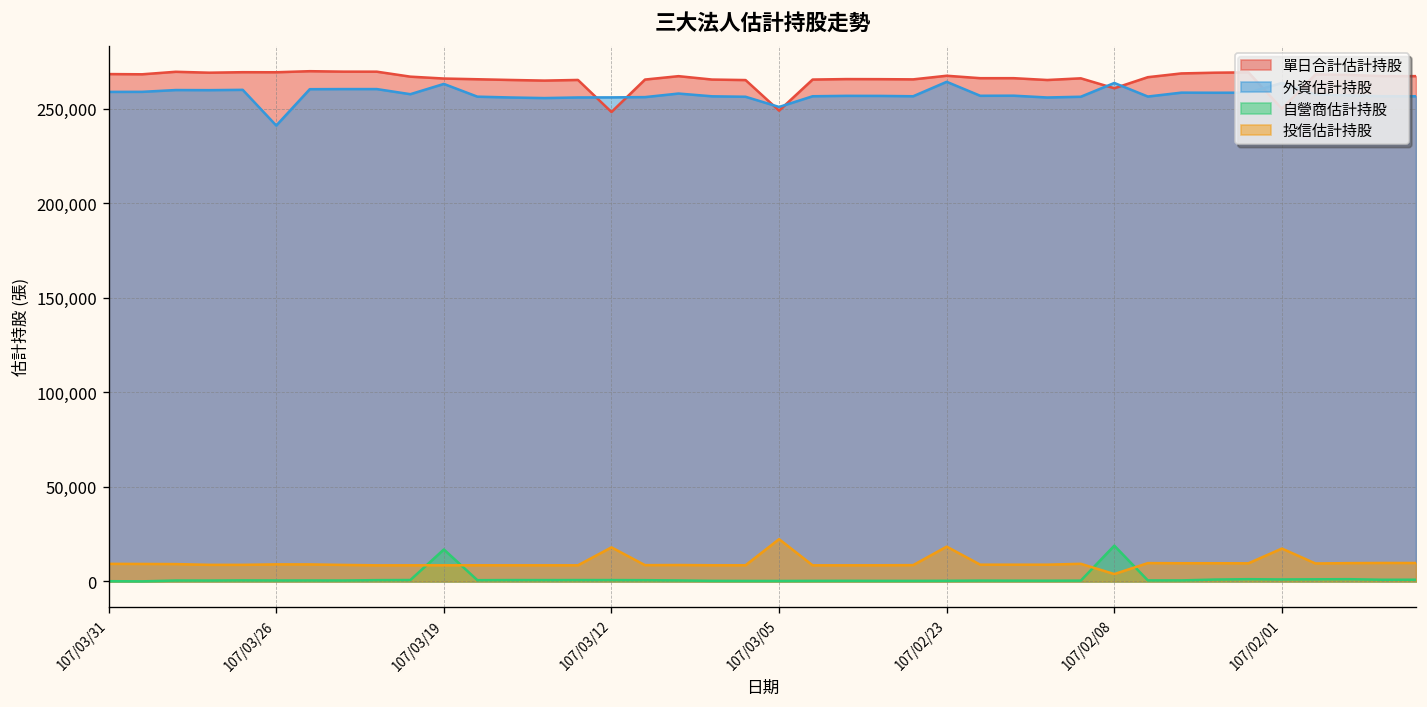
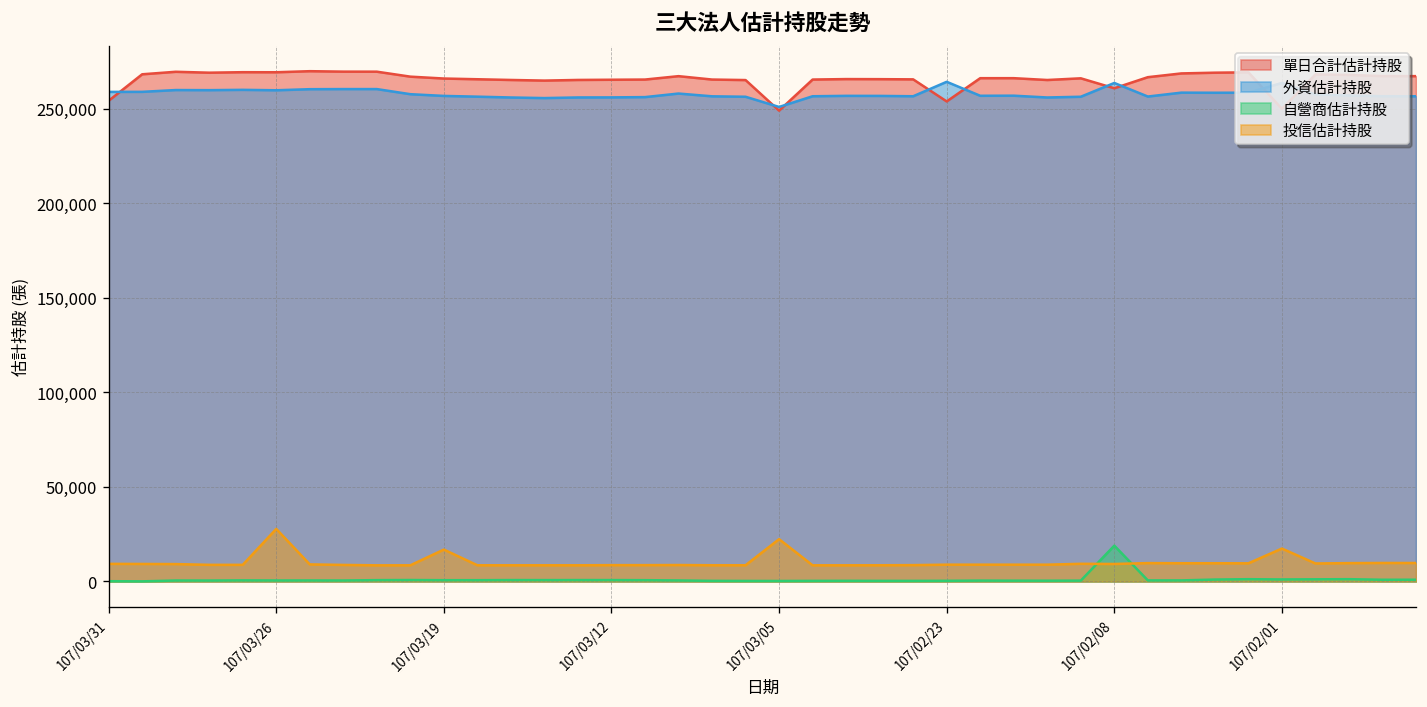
單日合計估計持股, 107/03/31: 268,000 -> 254,000
外資估計持股, 107/03/26: 241,000 -> 260,000
投信估計持股, 107/03/26: 9,000 -> 28,000
外資估計持股, 107/03/19: 263,000 -> 257,000
自營商估計持股, 107/03/19: 17,000 -> 1,000
投信估計持股, 107/03/19: 9,000 -> 17,000
單日合計估計持股, 107/03/12: 248,000 -> 265,000
投信估計持股, 107/03/12: 18,000 -> 9,000
單日合計估計持股, 107/02/23: 267,000 -> 254,000
投信估計持股, 107/02/23: 18,000 -> 9,000
投信估計持股, 107/02/08: 4,000 -> 9,000
